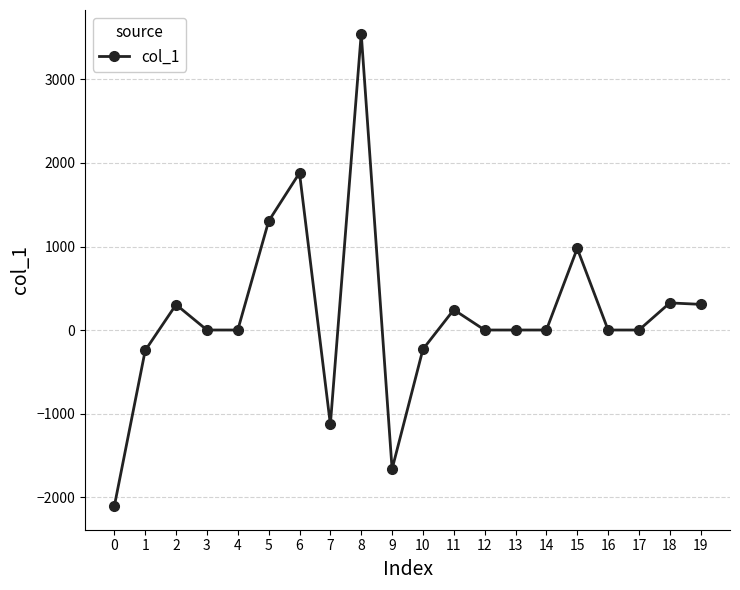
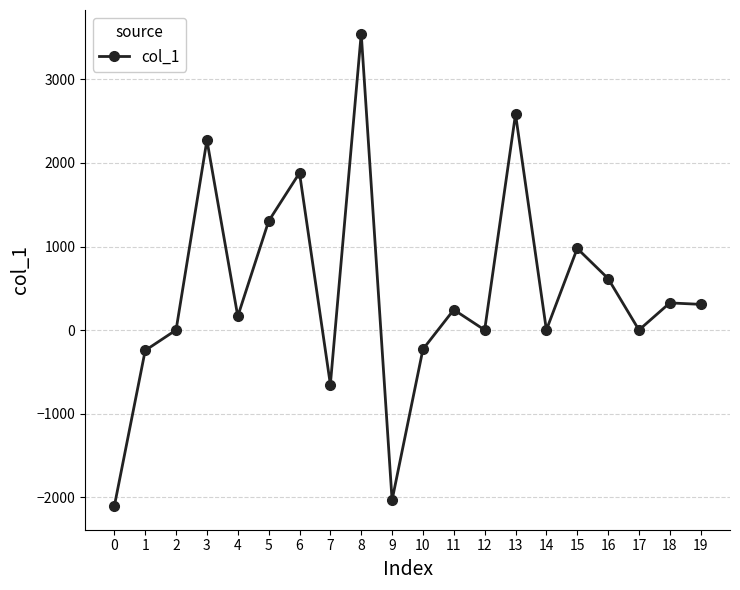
2: 300 -> 0
3: 0 -> 2300
4: 0 -> 200
7: -1100 -> -700
9: -1700 -> -2000
13: 0 -> 2600
16: 0 -> 600
